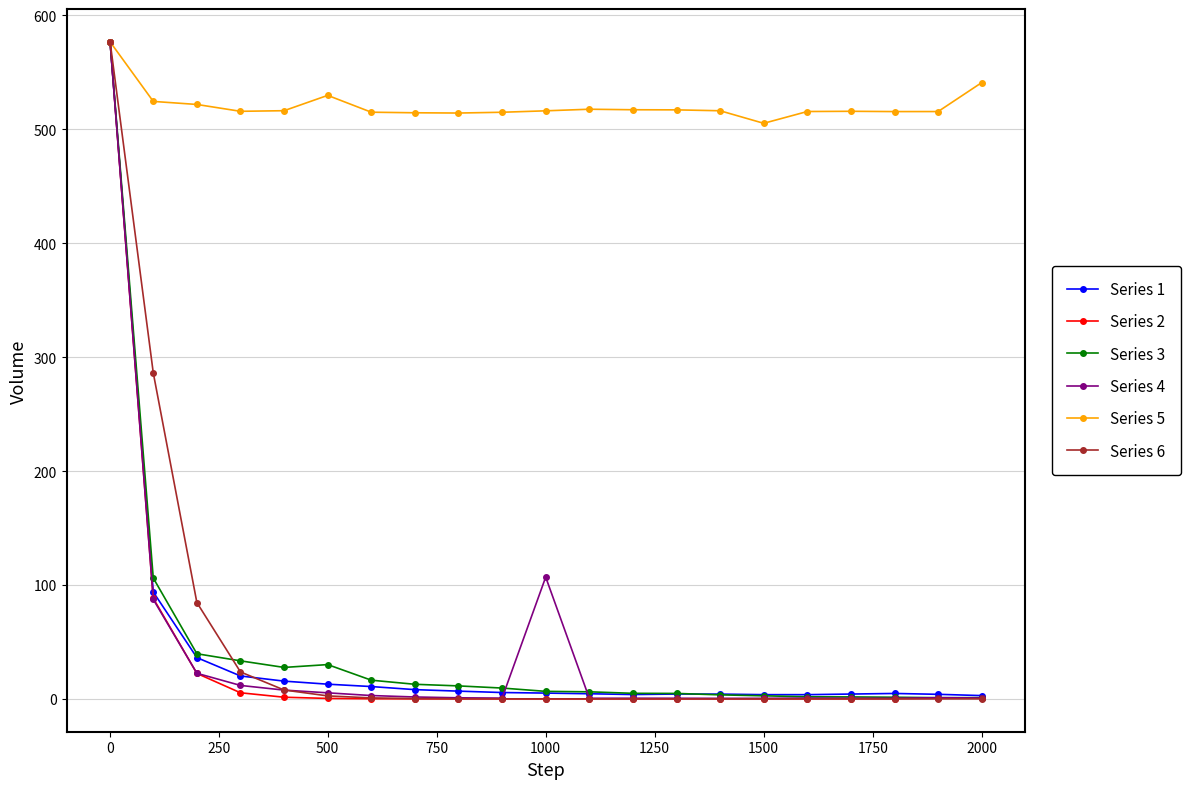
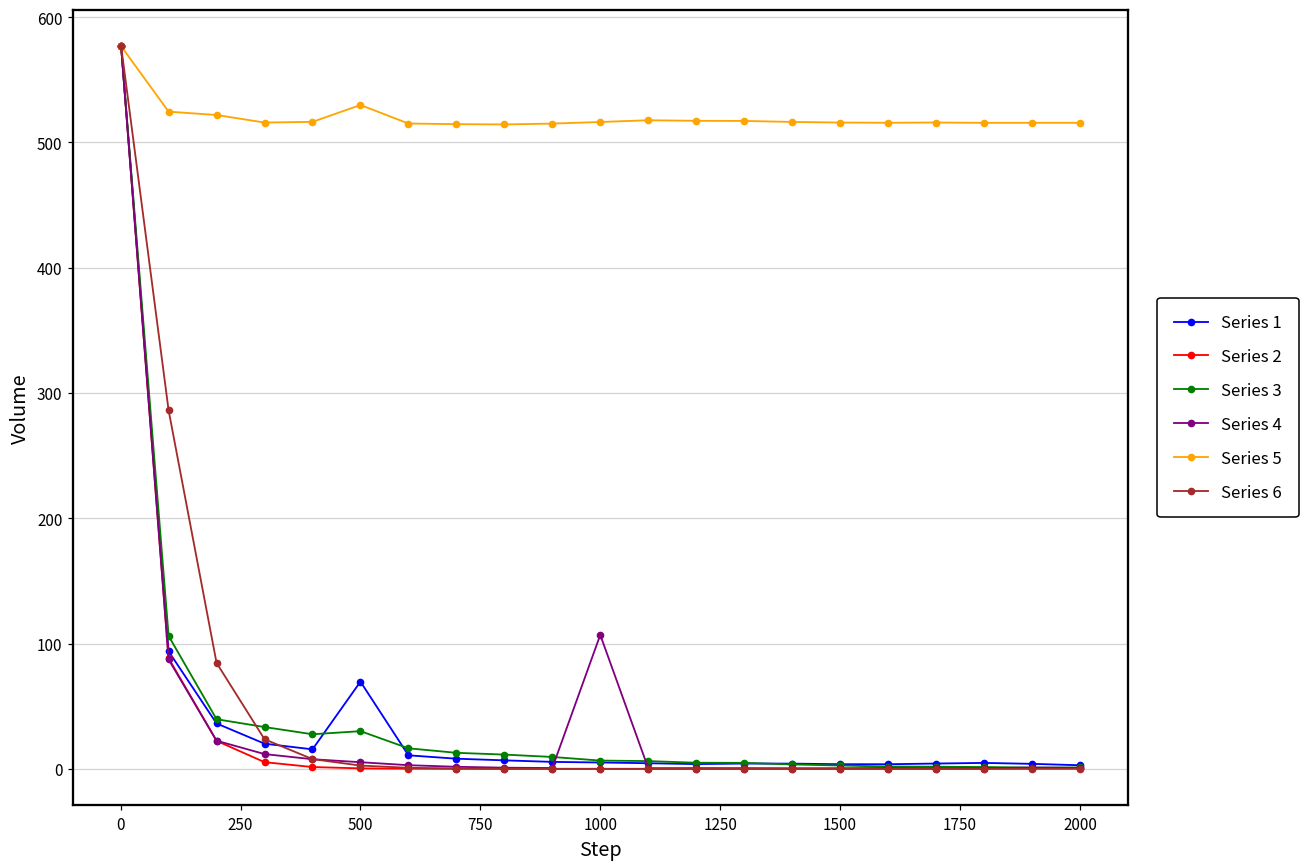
Series 1, 500: 13 -> 70
Series 5, 1500: 505 -> 516
Series 5, 2000: 541 -> 516
